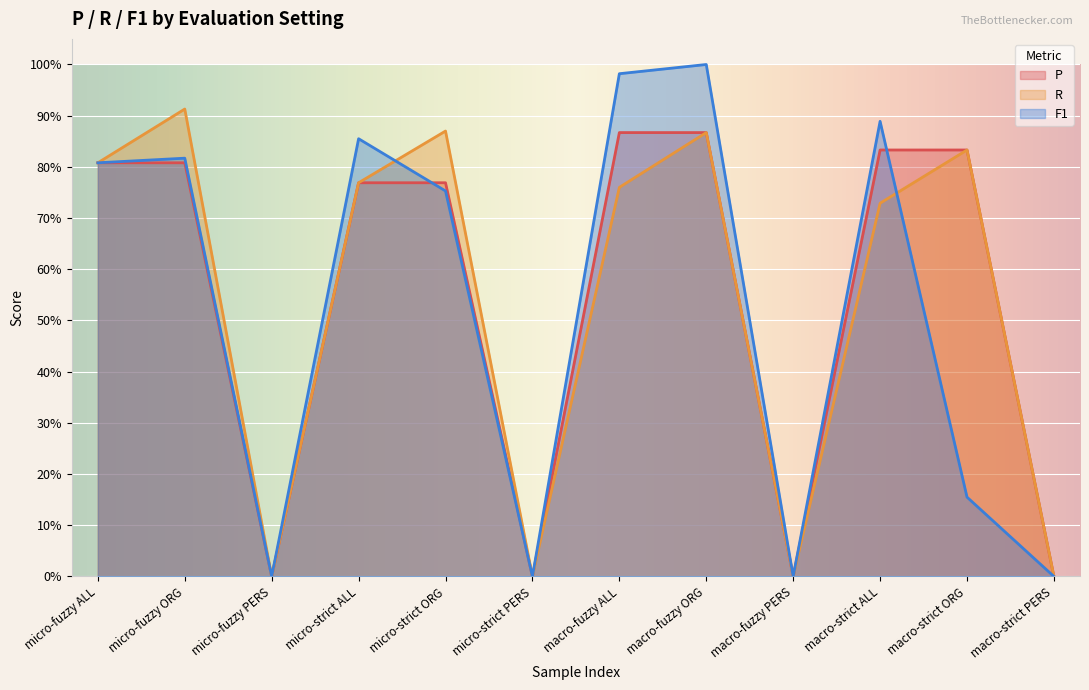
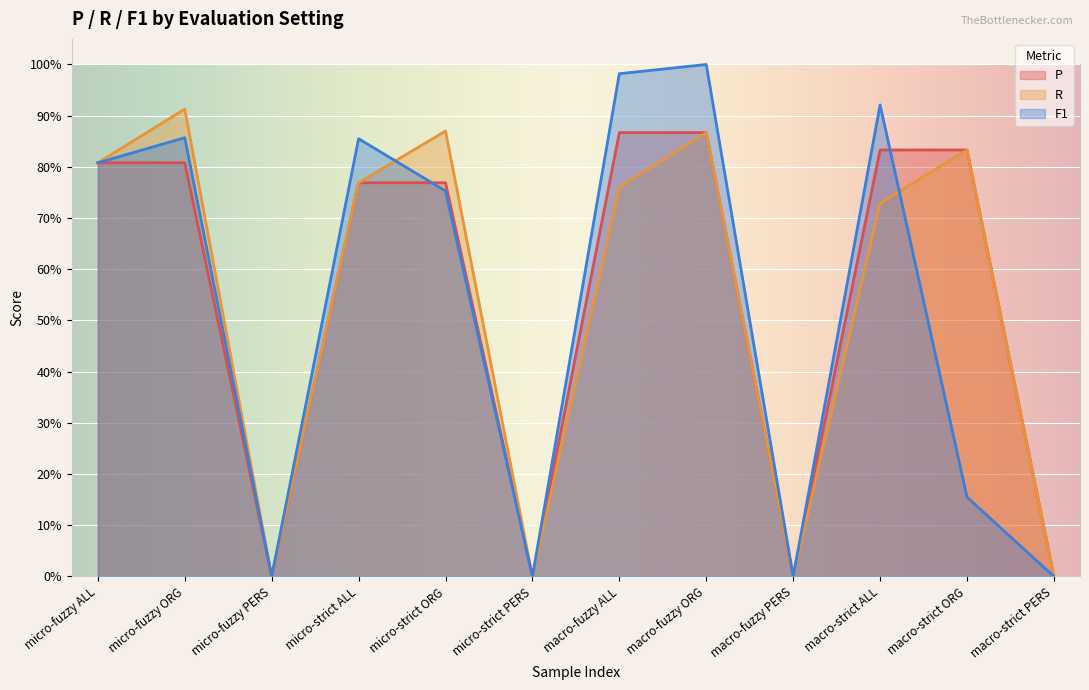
F1, micro-fuzzy ORG: 82% -> 86%
F1, macro-strict ALL: 89% -> 92%
